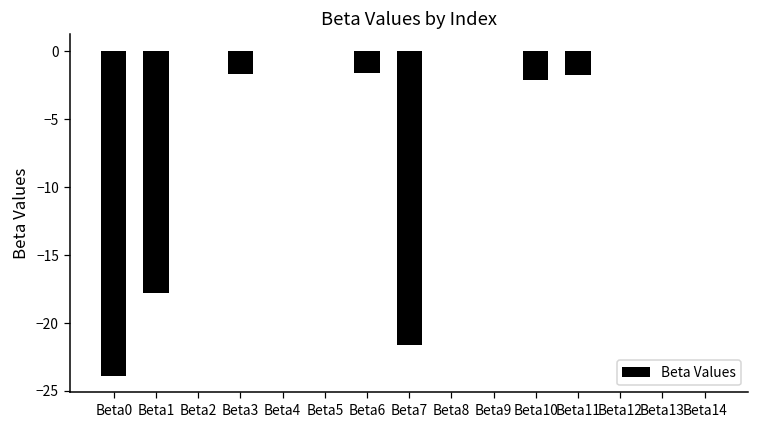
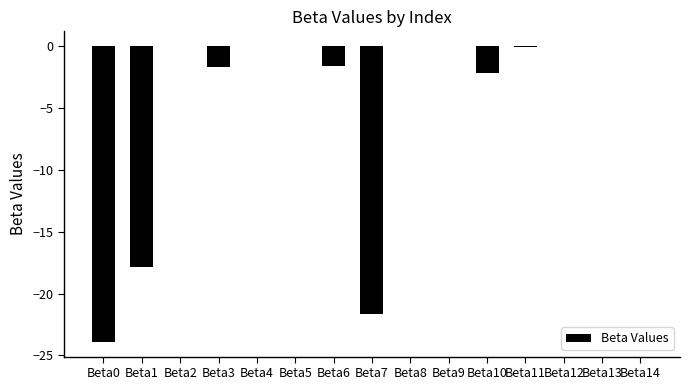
Beta11: -1.8 -> 0.0
